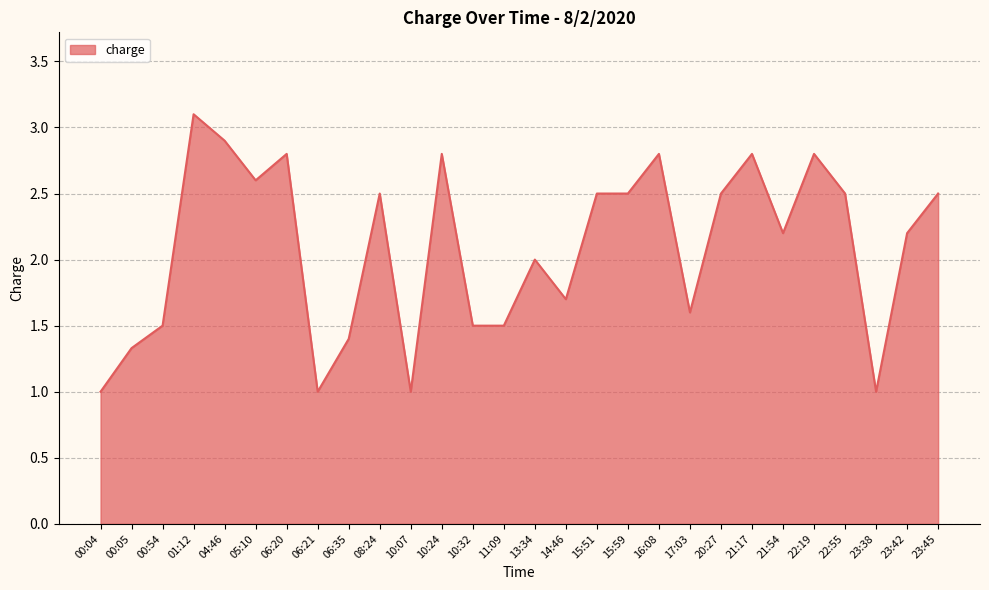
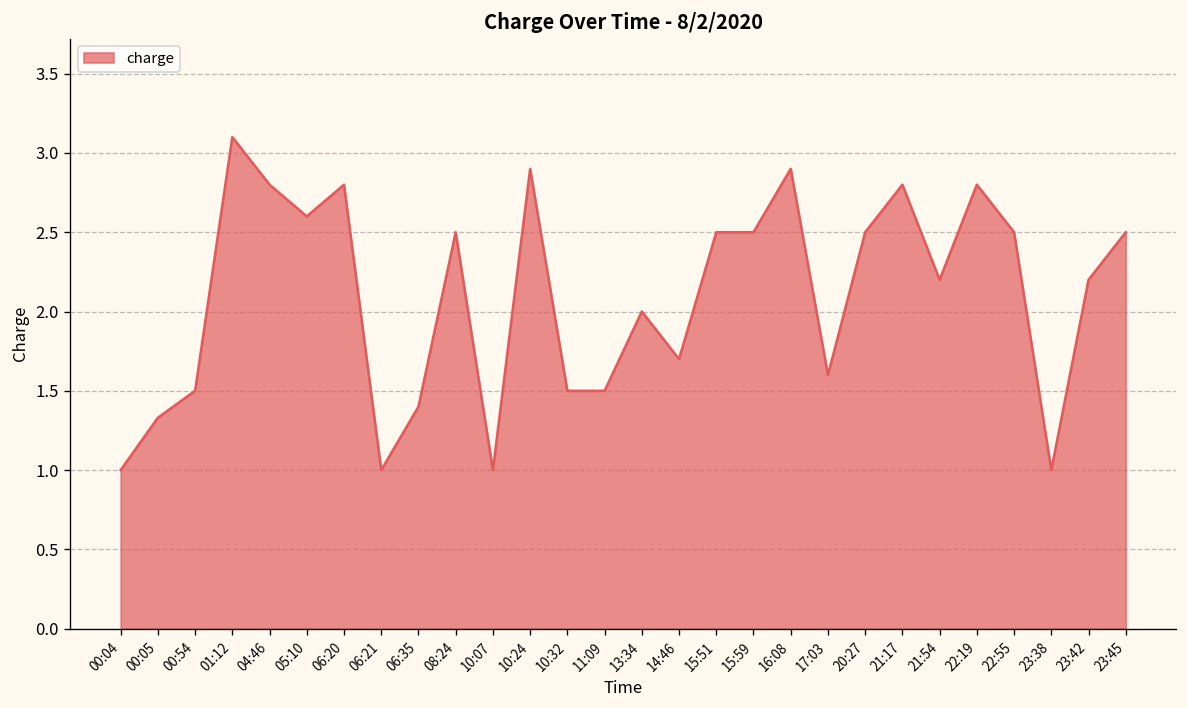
04:46: 2.9 -> 2.8
10:24: 2.8 -> 2.9
16:08: 2.8 -> 2.9
